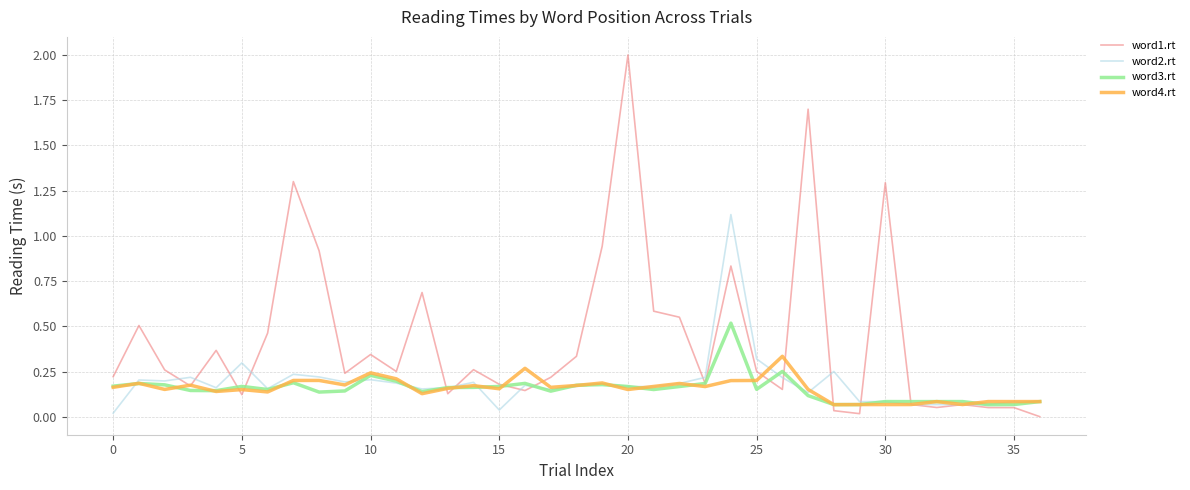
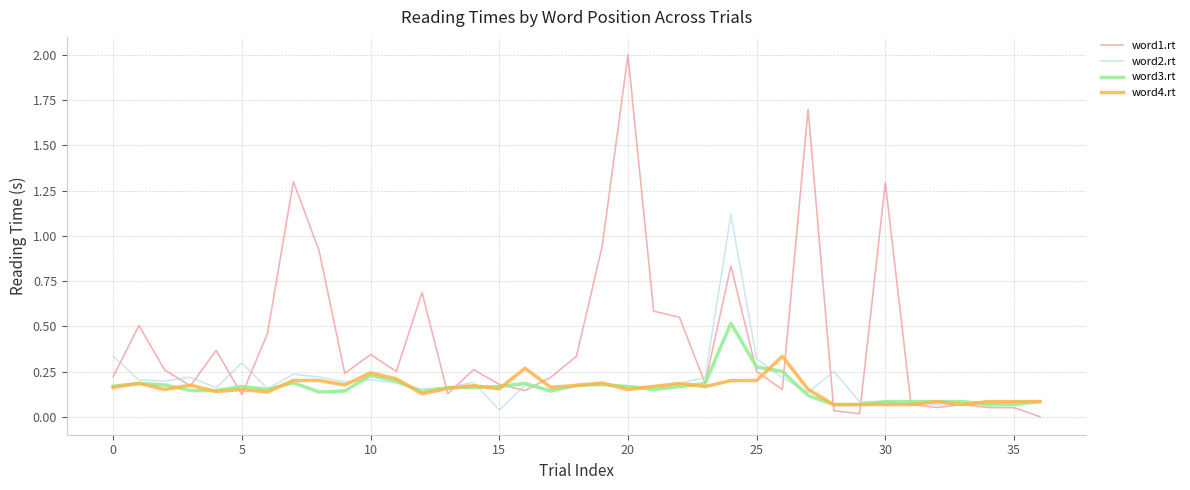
word2.rt, 0: 0.02 -> 0.33
word3.rt, 25: 0.15 -> 0.27
